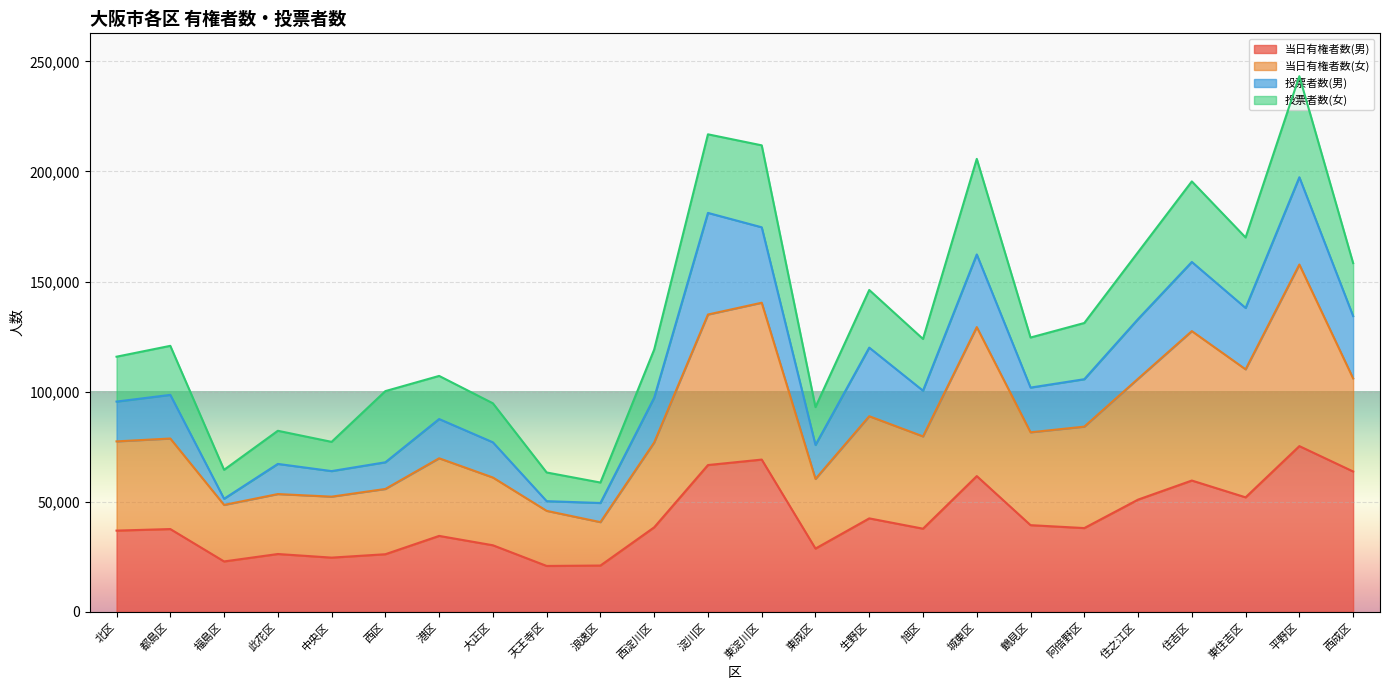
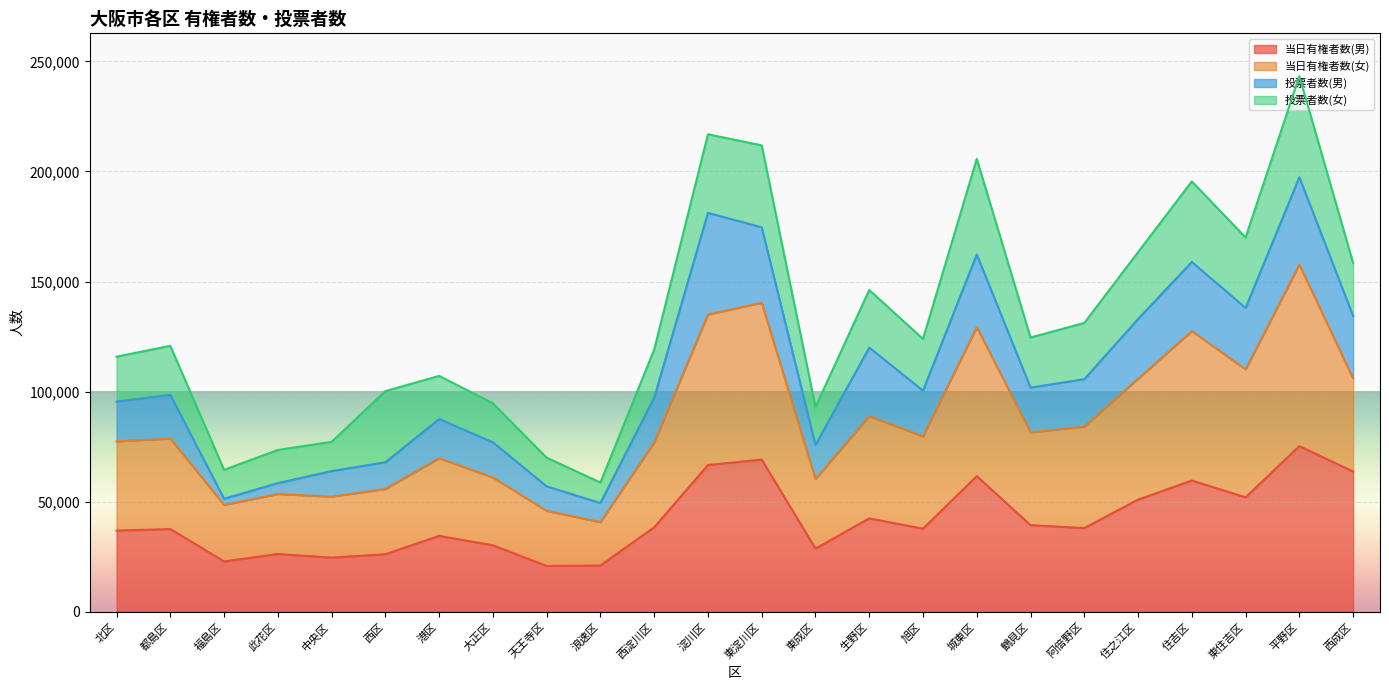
投票者数(男), 此花区: 14,000 -> 5,000
投票者数(男), 天王寺区: 4,000 -> 11,000
